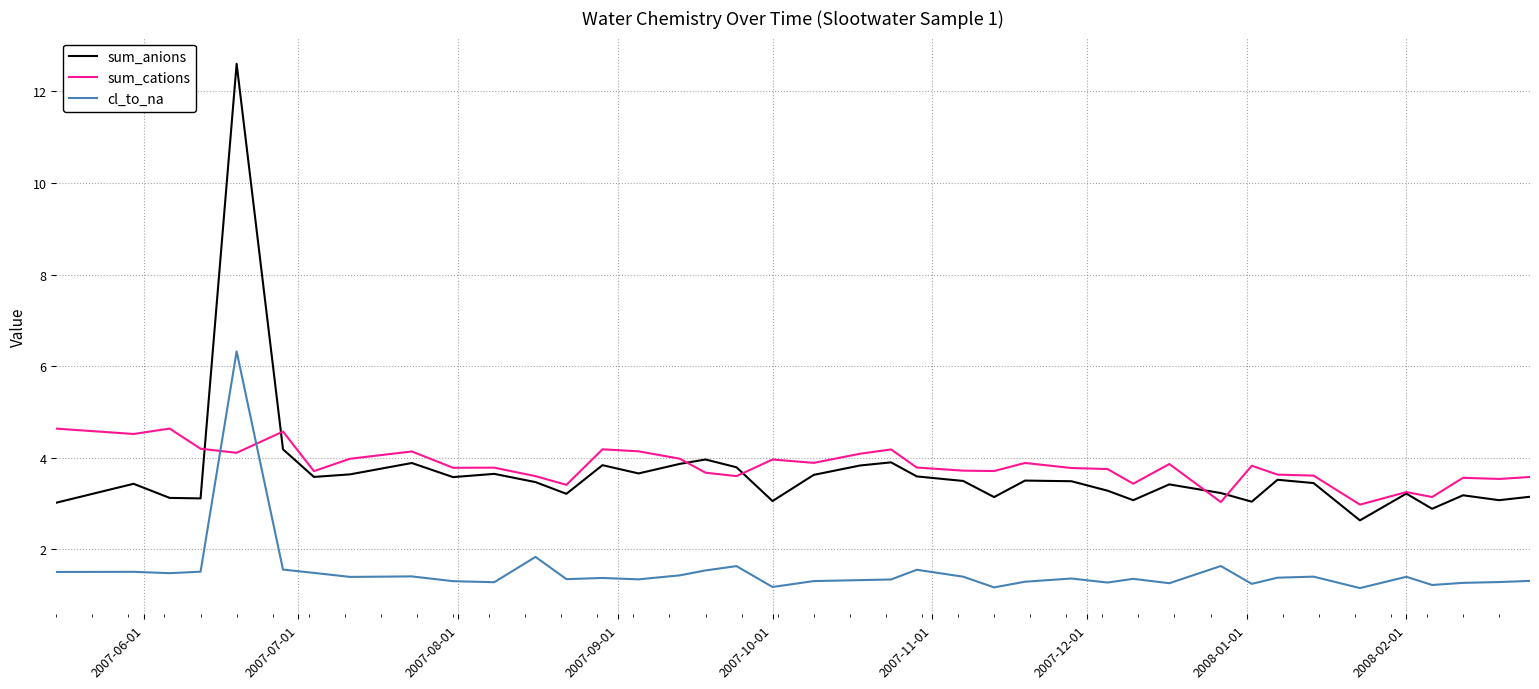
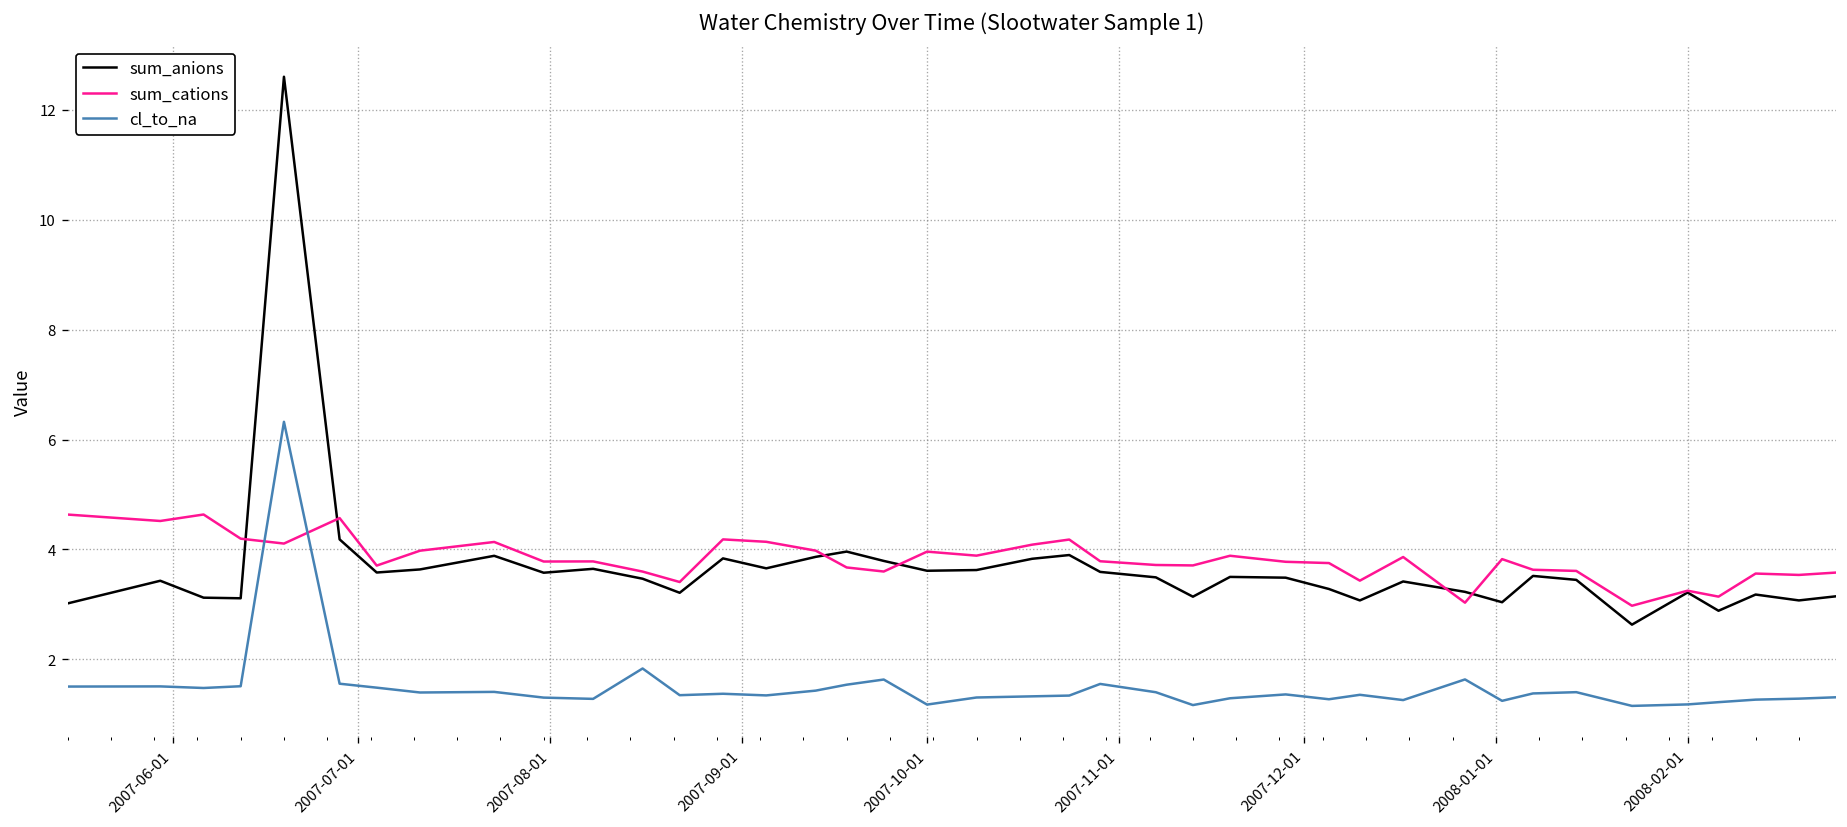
sum_anions, 2007-10-01: 3.1 -> 3.6
cl_to_na, 2008-02-01: 1.4 -> 1.2
